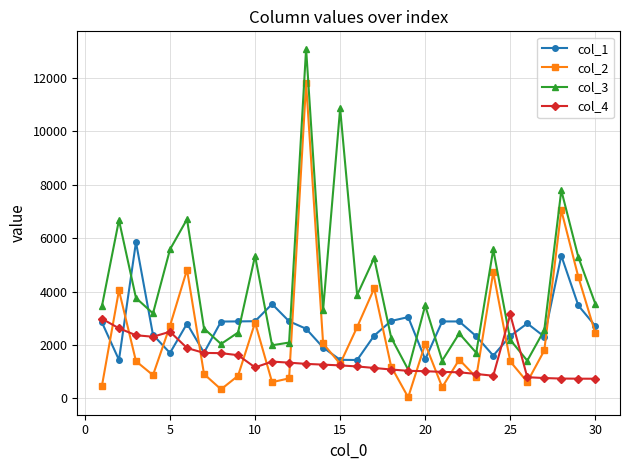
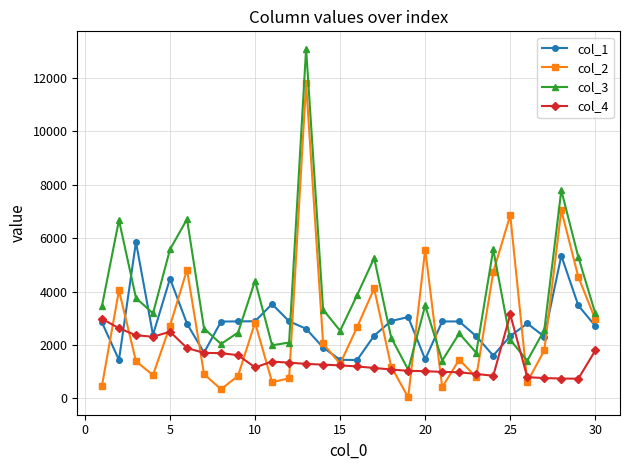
col_1, 5: 1700 -> 4500
col_3, 10: 5300 -> 4400
col_3, 15: 10900 -> 2500
col_2, 20: 2000 -> 5600
col_2, 25: 1400 -> 6900
col_2, 30: 2400 -> 3000
col_3, 30: 3500 -> 3200
col_4, 30: 700 -> 1800
